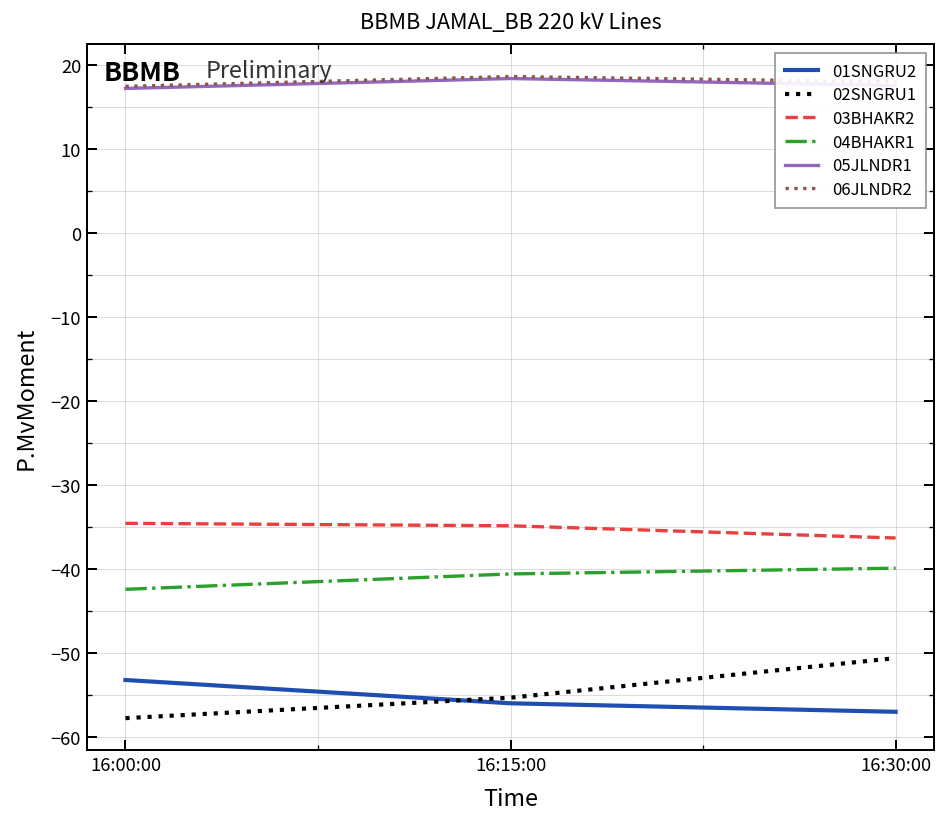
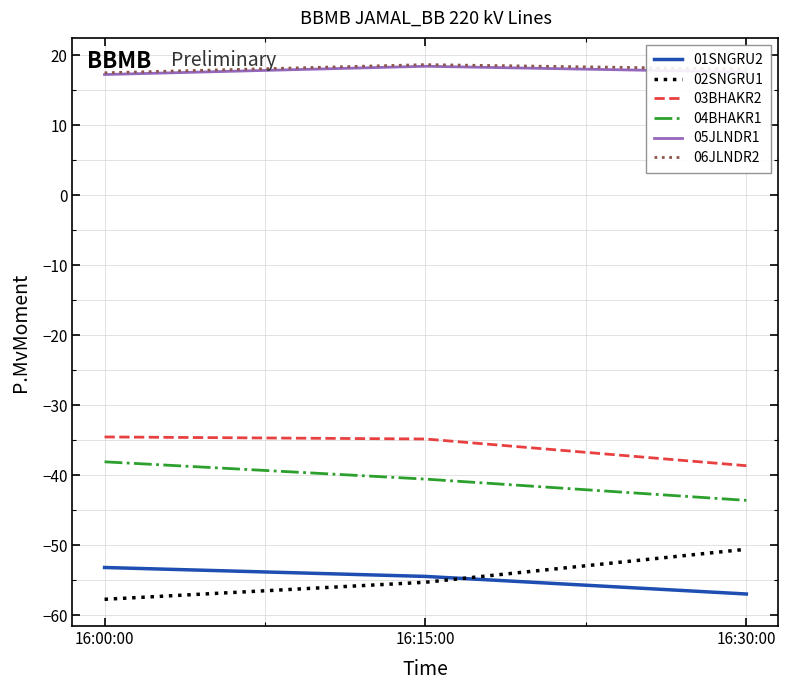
04BHAKR1, 16:00:00: -42 -> -38
01SNGRU2, 16:15:00: -56 -> -54
03BHAKR2, 16:30:00: -36 -> -39
04BHAKR1, 16:30:00: -40 -> -44
